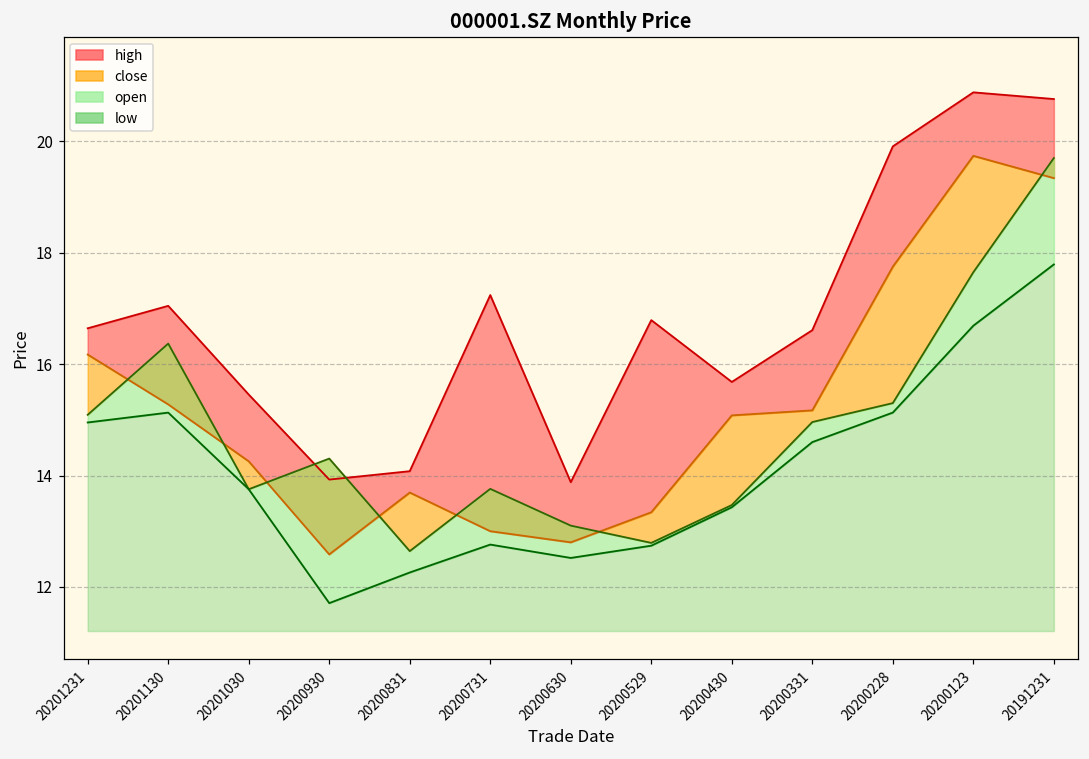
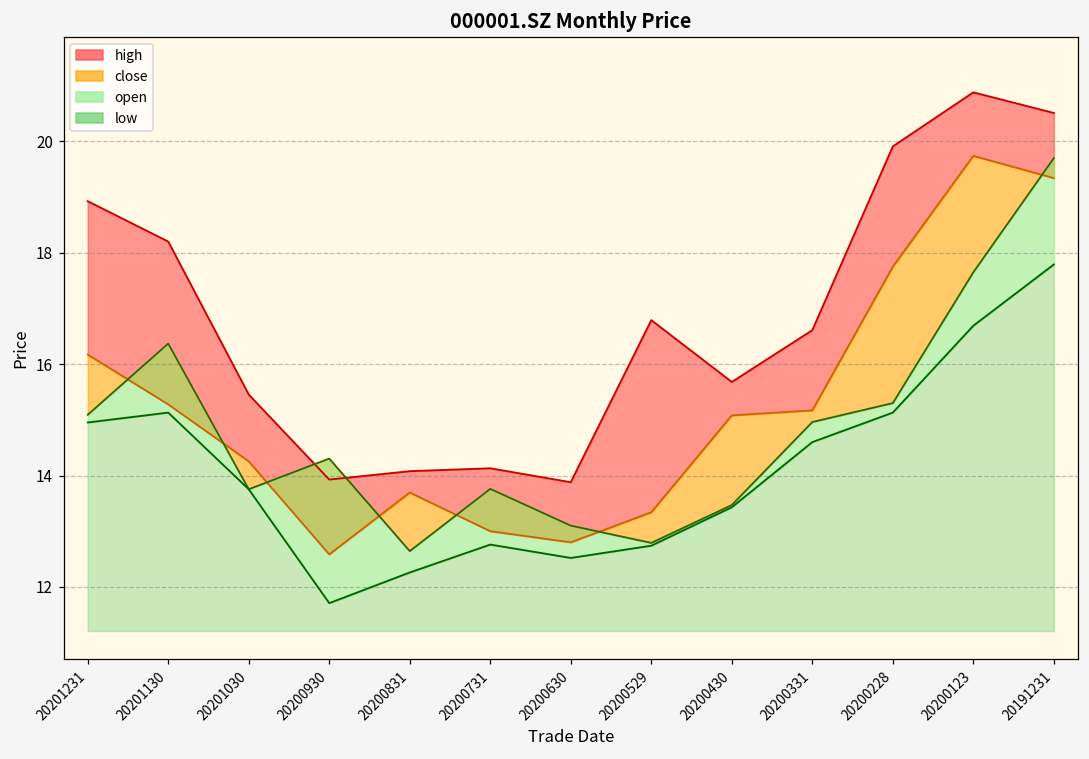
high, 20201231: 16.6 -> 18.9
high, 20201130: 17.0 -> 18.2
high, 20200731: 17.2 -> 14.1
high, 20191231: 20.8 -> 20.5
